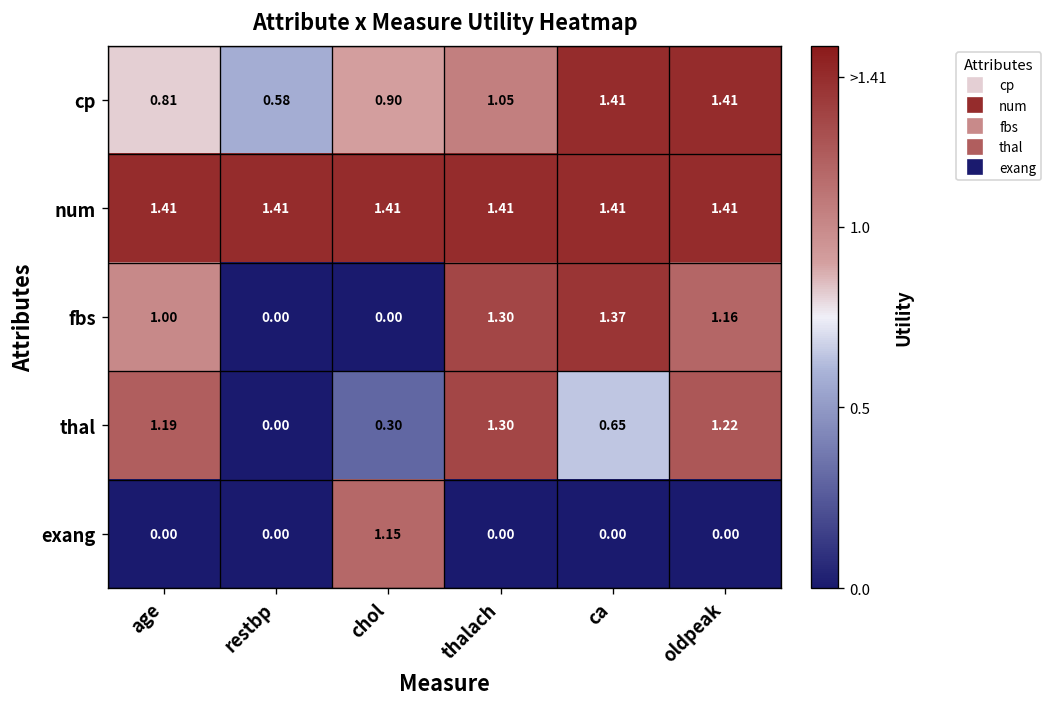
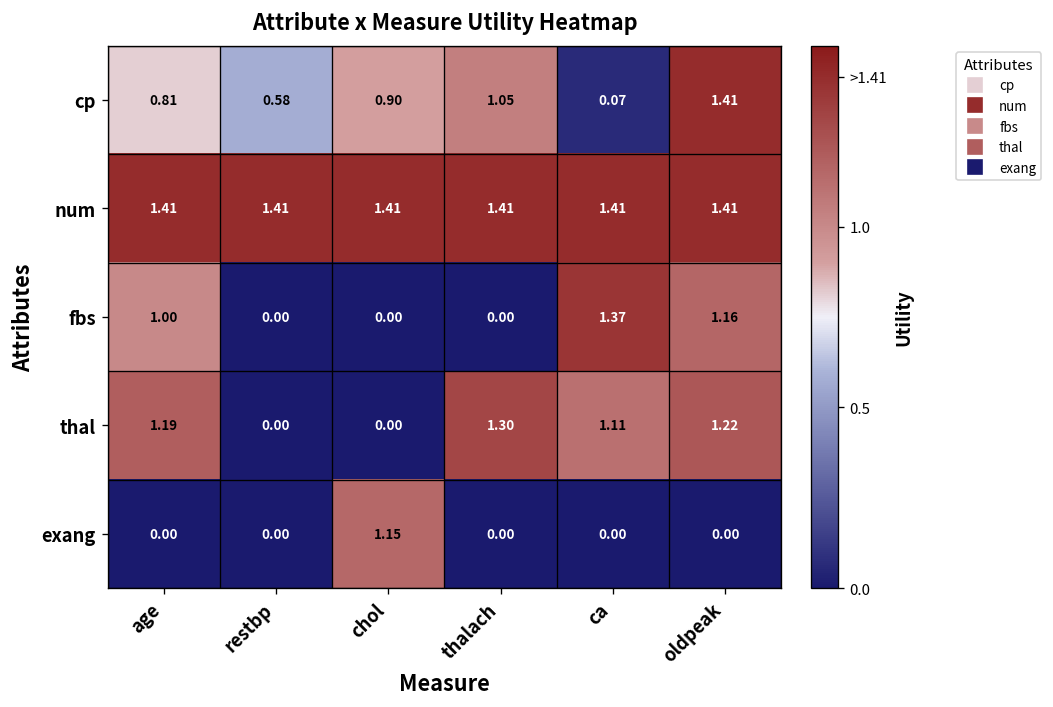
cp, ca: 1.41 -> 0.07
fbs, thalach: 1.30 -> 0.00
thal, chol: 0.30 -> 0.00
thal, ca: 0.65 -> 1.11
